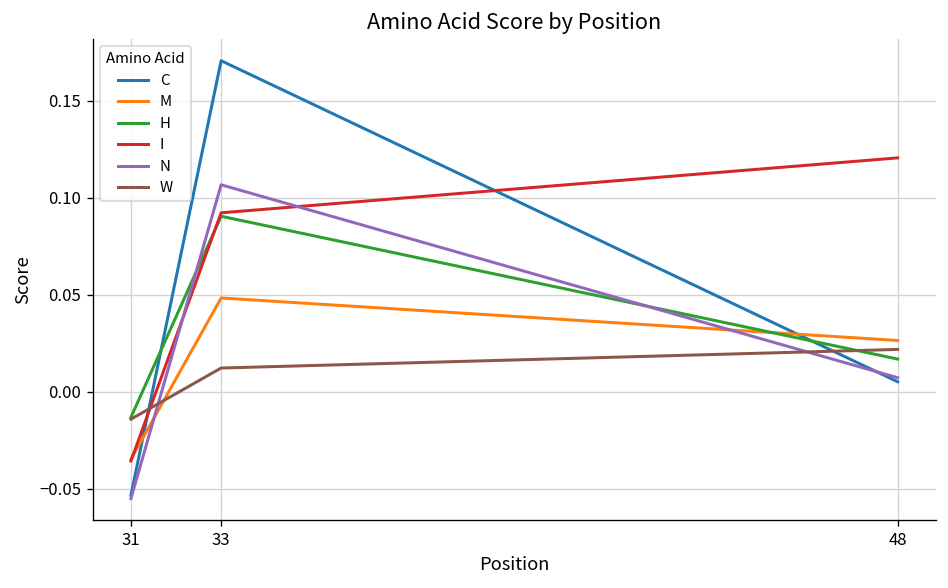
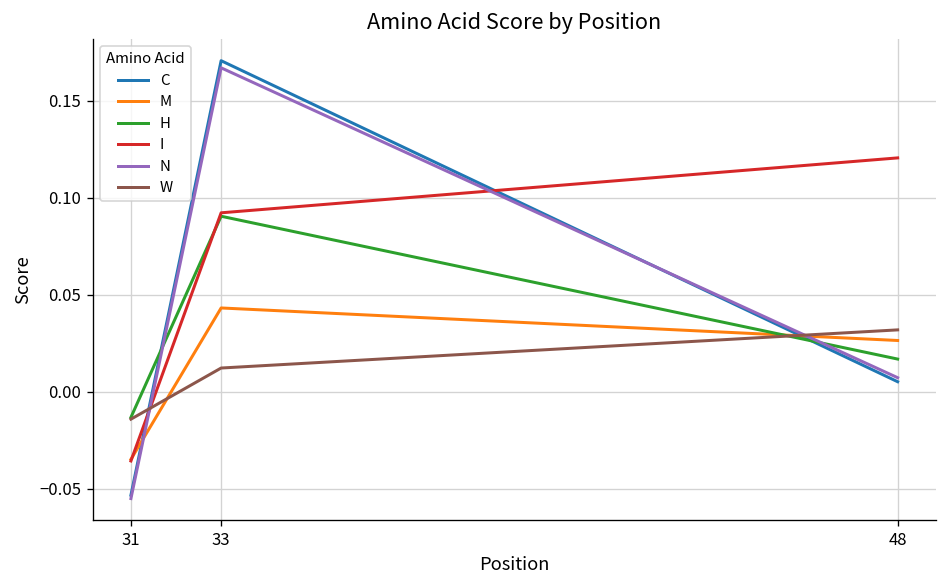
M, 33: 0.048 -> 0.043
N, 33: 0.107 -> 0.167
W, 48: 0.022 -> 0.032
